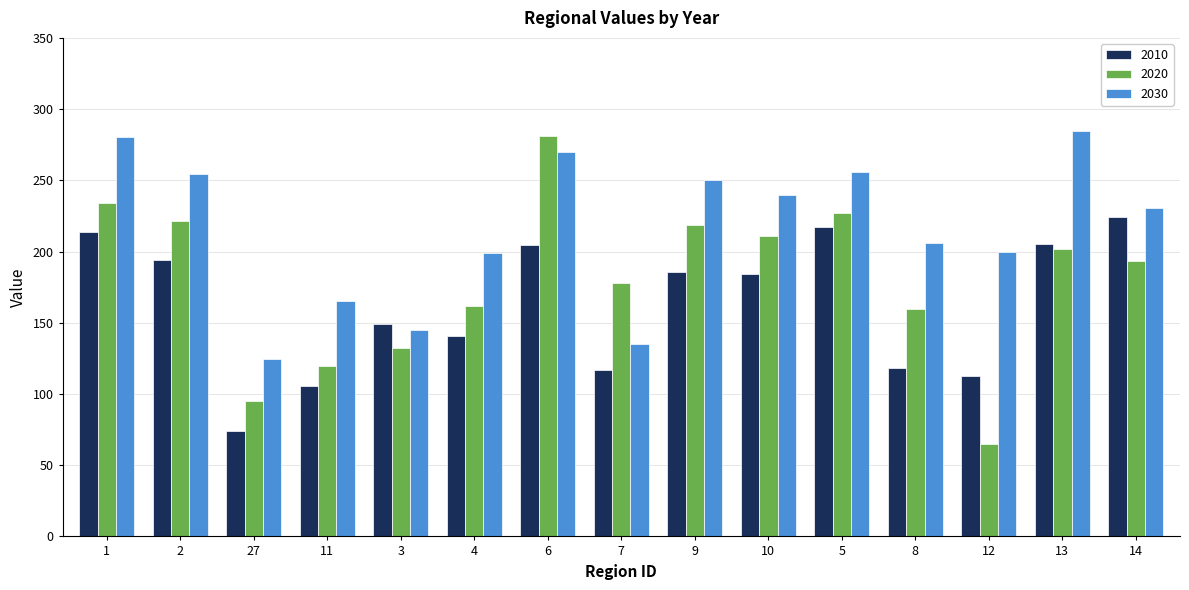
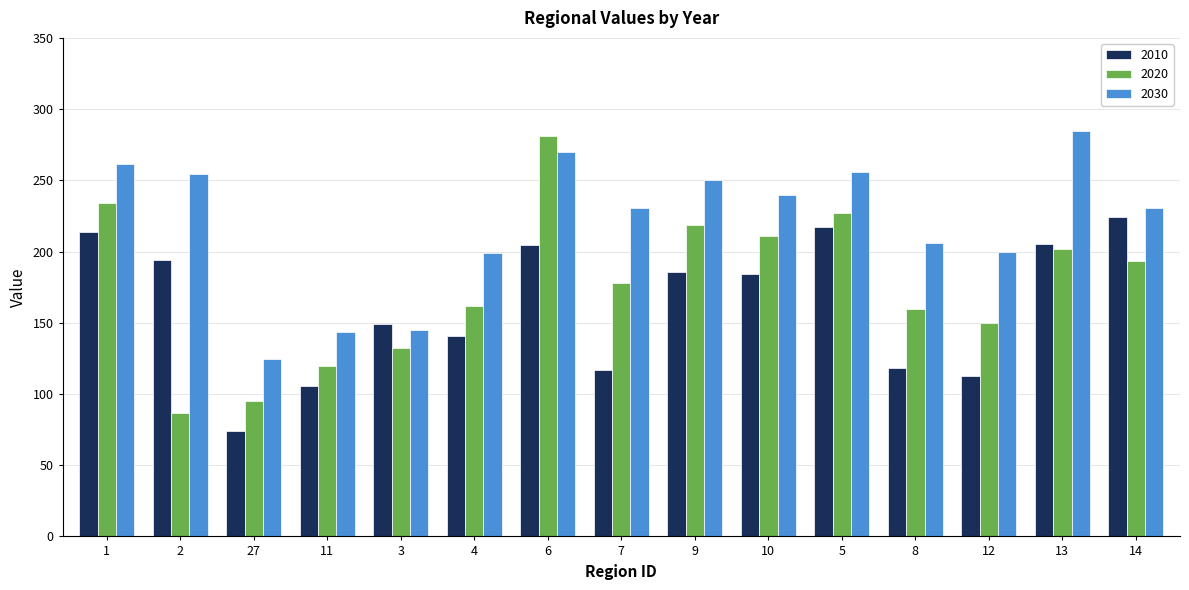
2030, 1: 280 -> 261
2020, 2: 221 -> 87
2030, 11: 165 -> 144
2030, 7: 135 -> 231
2020, 12: 65 -> 150
